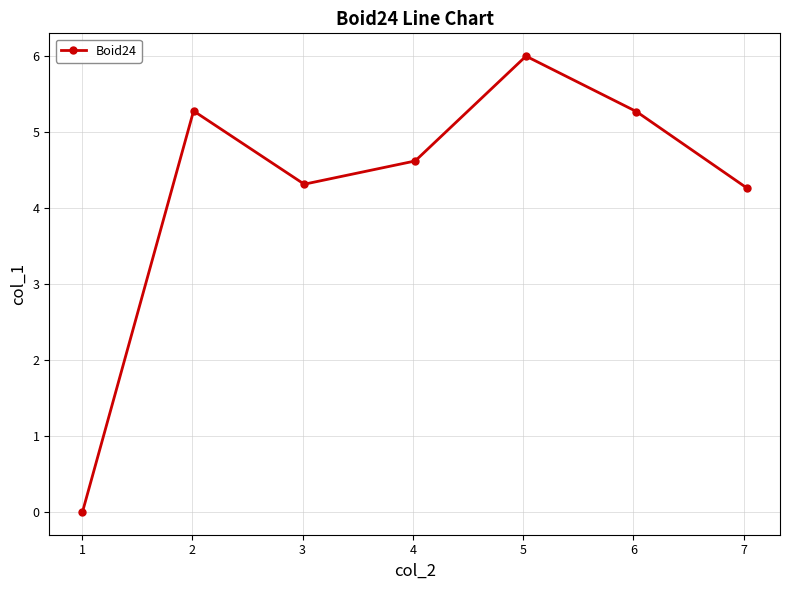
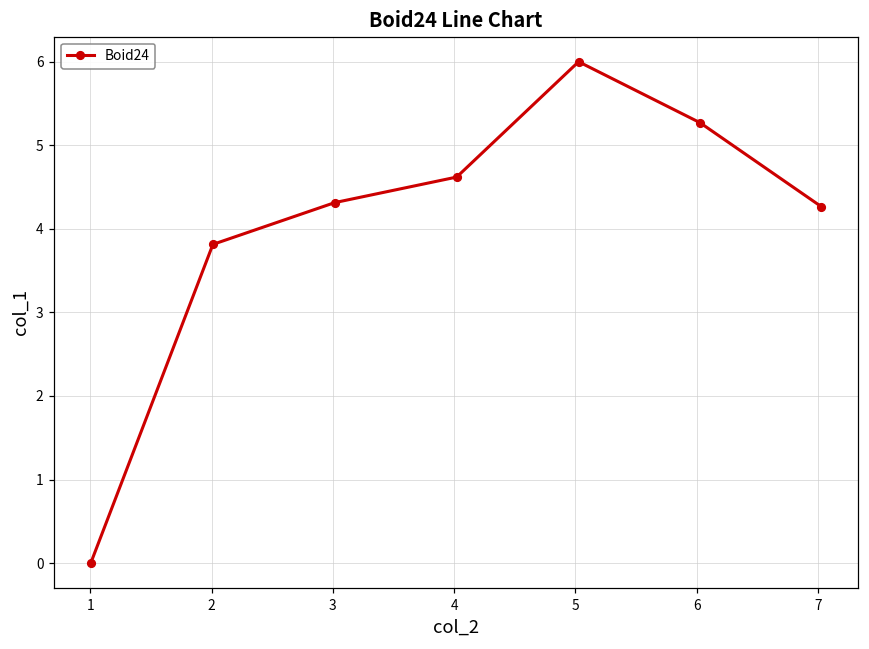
2: 5.3 -> 3.8
